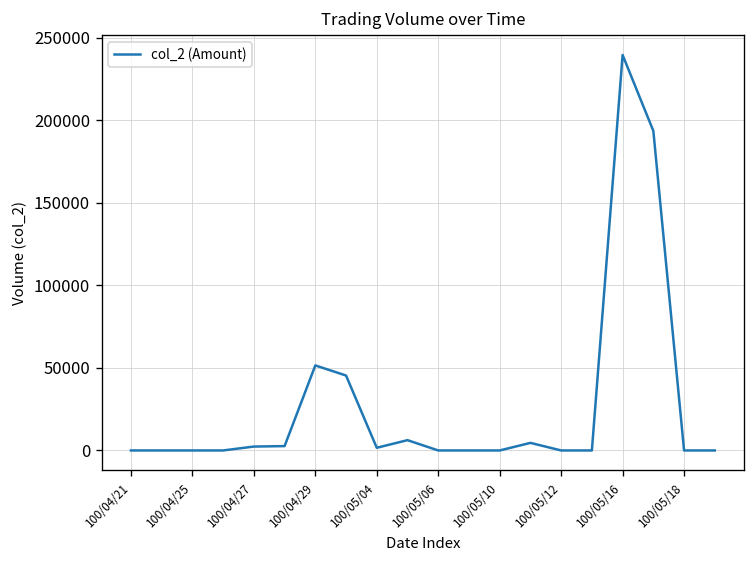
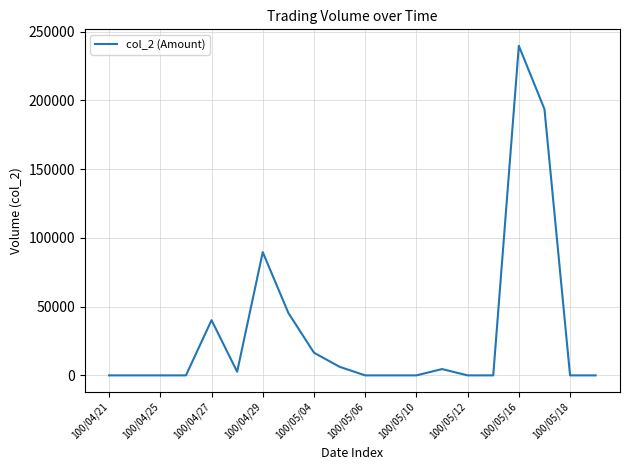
100/04/27: 2000 -> 40000
100/04/29: 52000 -> 90000
100/05/04: 2000 -> 16000
